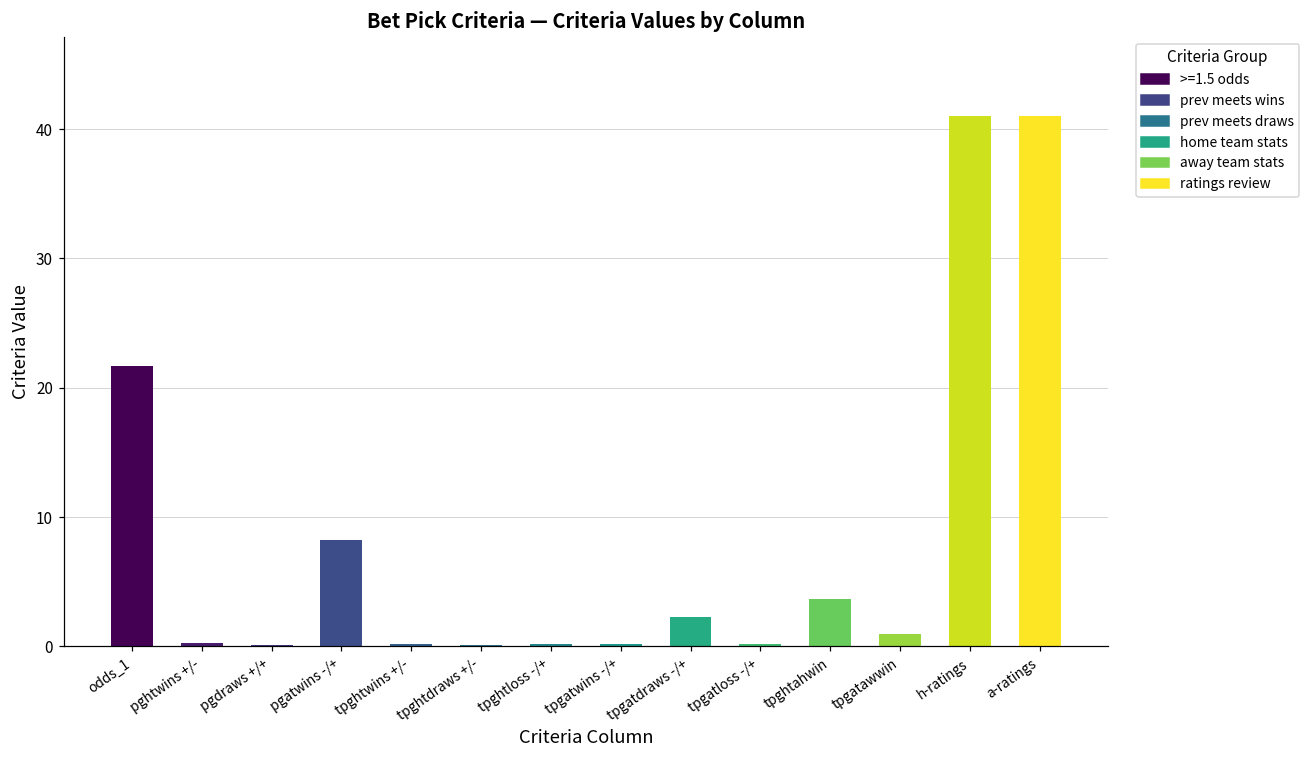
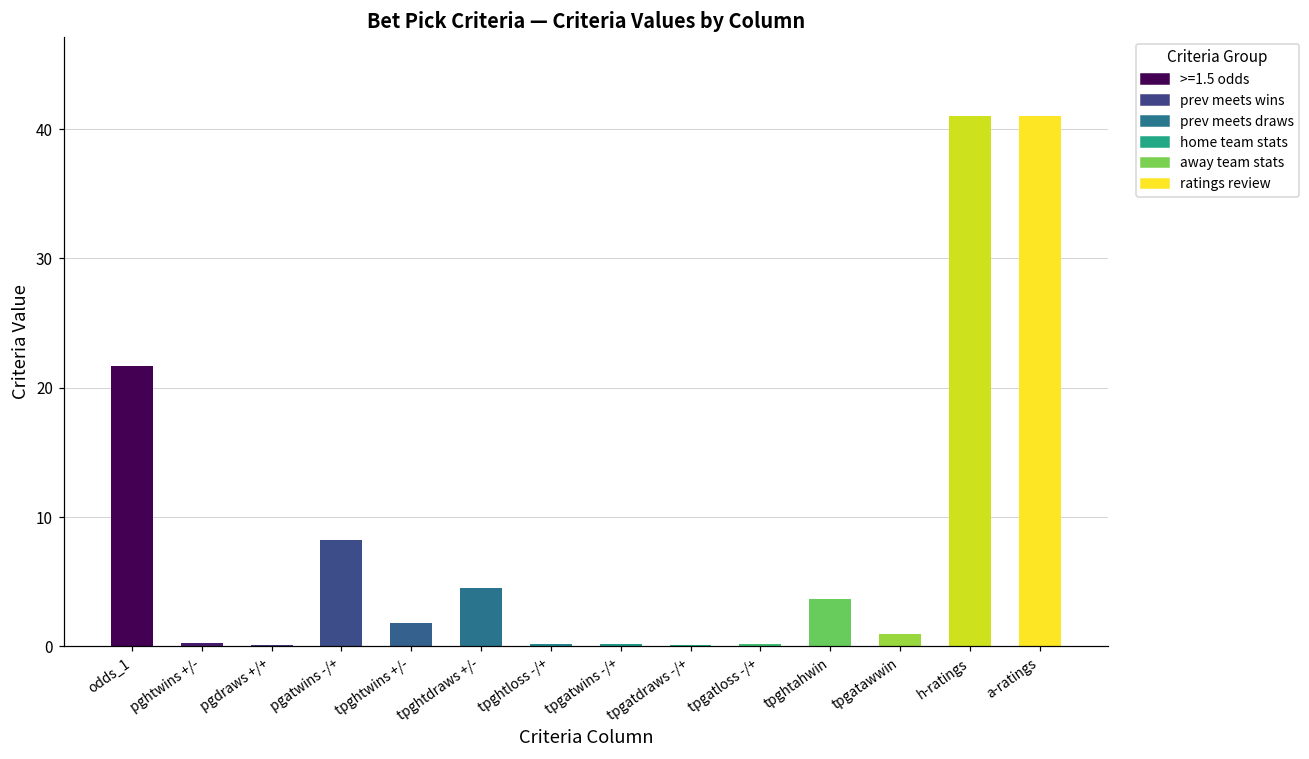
tpghtwins +/-: 0.2 -> 1.8
tpghtdraws +/-: 0.1 -> 4.5
tpgatdraws -/+: 2.3 -> 0.1
